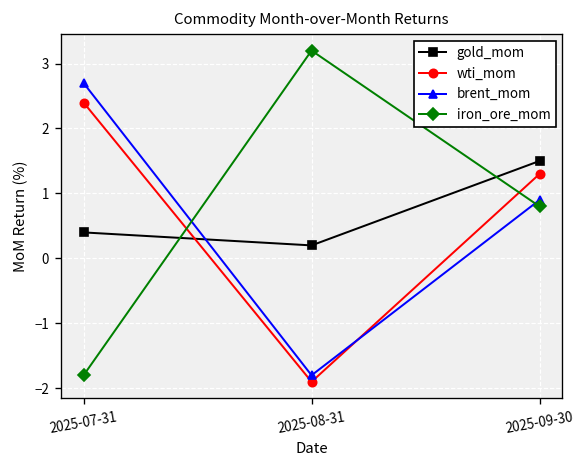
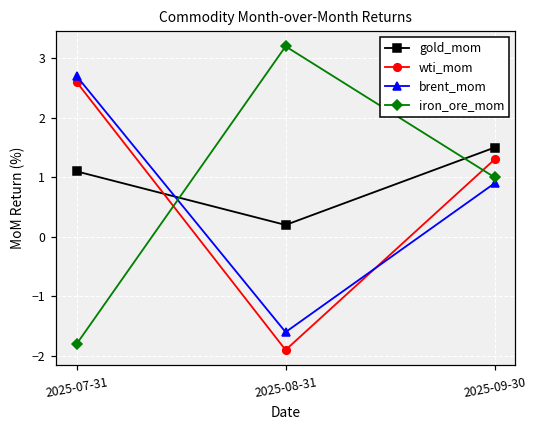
gold_mom, 2025-07-31: 0.4 -> 1.1
wti_mom, 2025-07-31: 2.4 -> 2.6
brent_mom, 2025-08-31: -1.8 -> -1.6
iron_ore_mom, 2025-09-30: 0.8 -> 1.0
